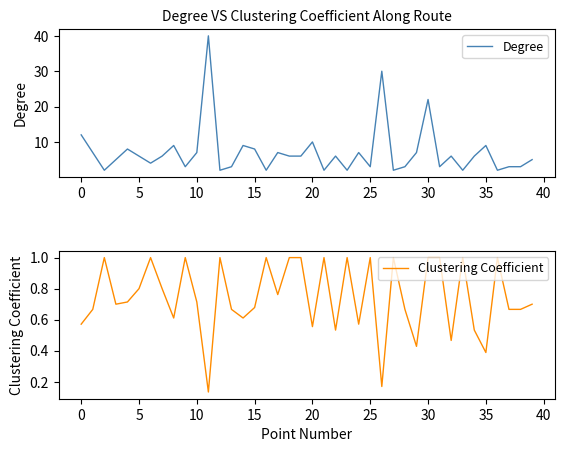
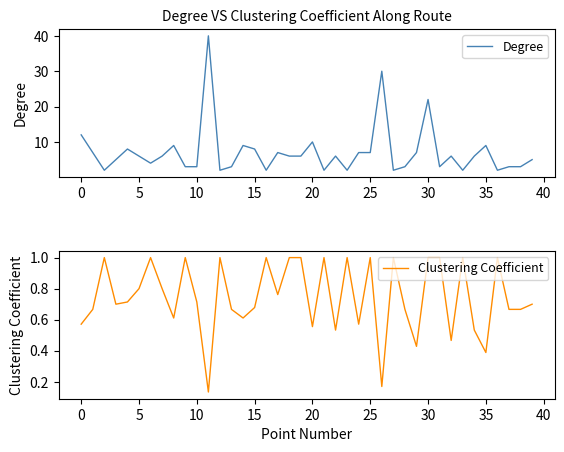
Degree VS Clustering Coefficient Along Route, 10: 7 -> 3
Degree VS Clustering Coefficient Along Route, 25: 3 -> 7
